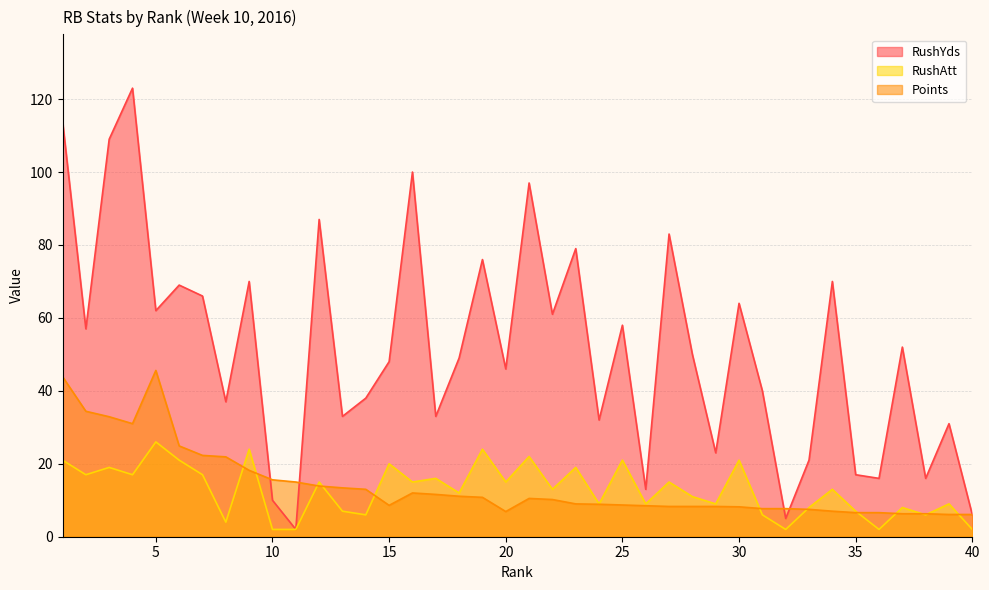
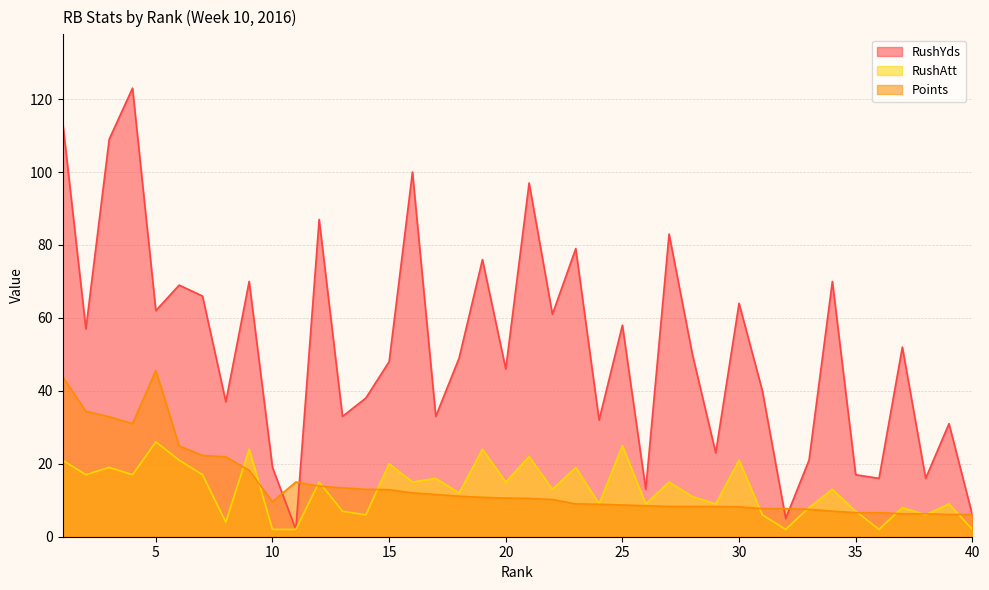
RushYds, 10: 10 -> 19
Points, 10: 16 -> 10
Points, 15: 9 -> 13
Points, 20: 7 -> 11
RushAtt, 25: 21 -> 25
